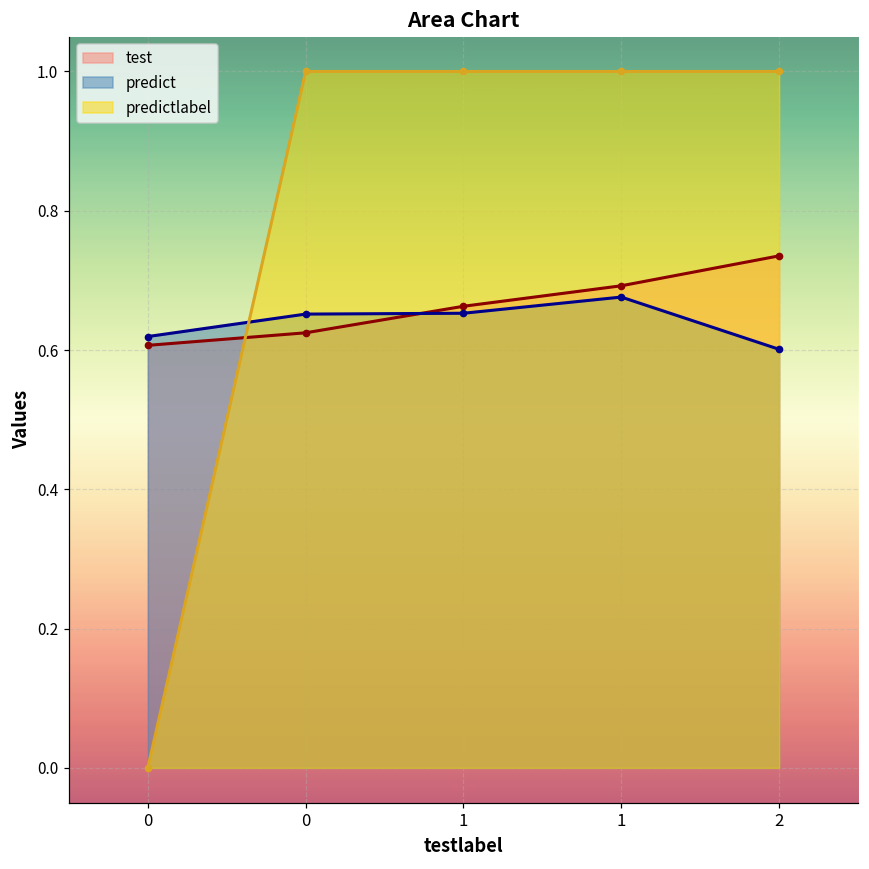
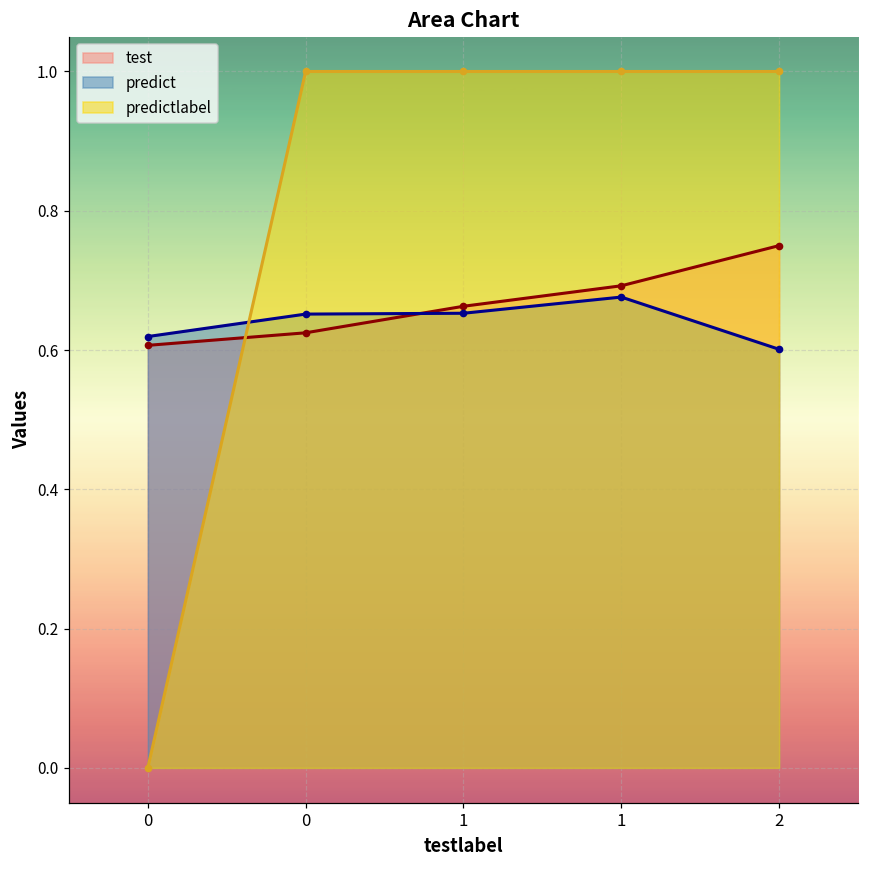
test, 2: 0.74 -> 0.75
